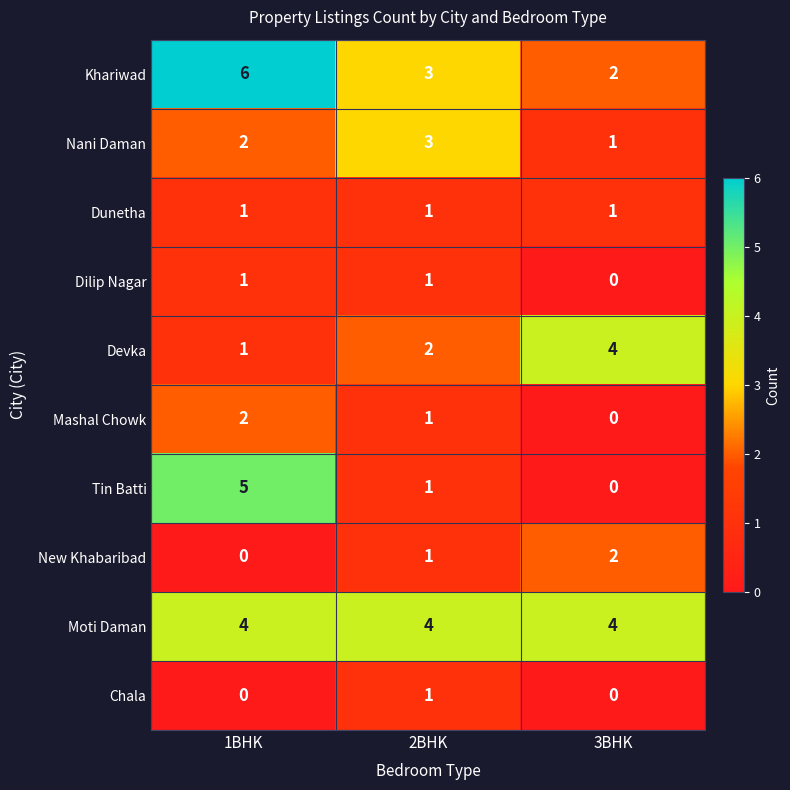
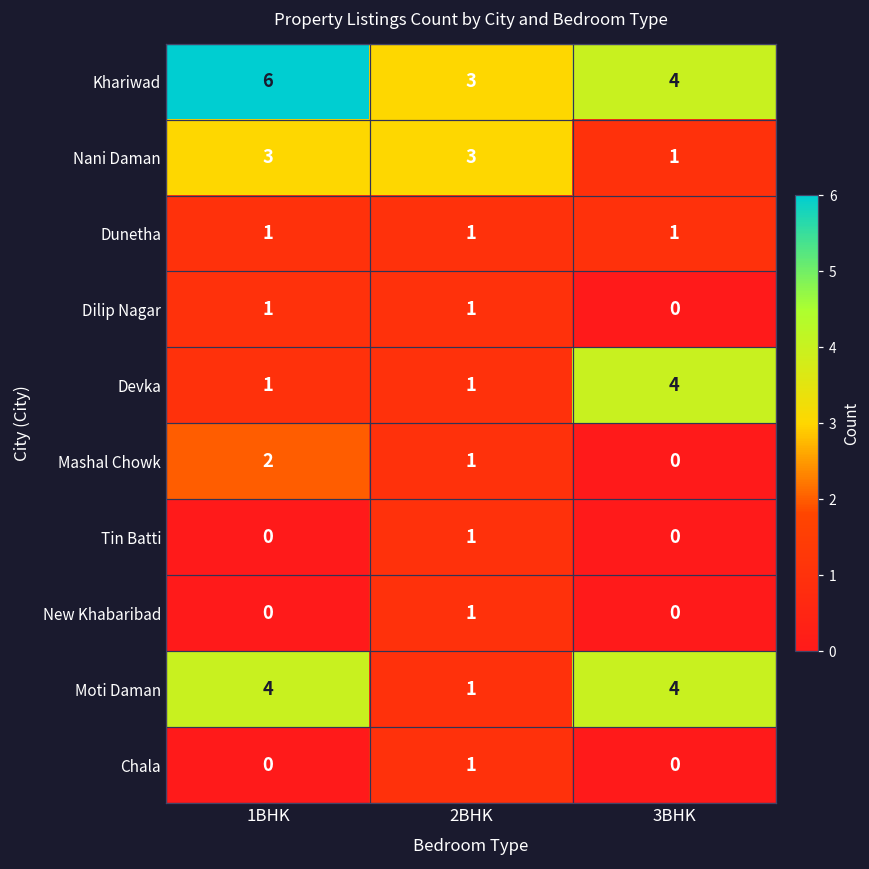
Khariwad, 3BHK: 2 -> 4
Nani Daman, 1BHK: 2 -> 3
Devka, 2BHK: 2 -> 1
Tin Batti, 1BHK: 5 -> 0
New Khabaribad, 3BHK: 2 -> 0
Moti Daman, 2BHK: 4 -> 1
